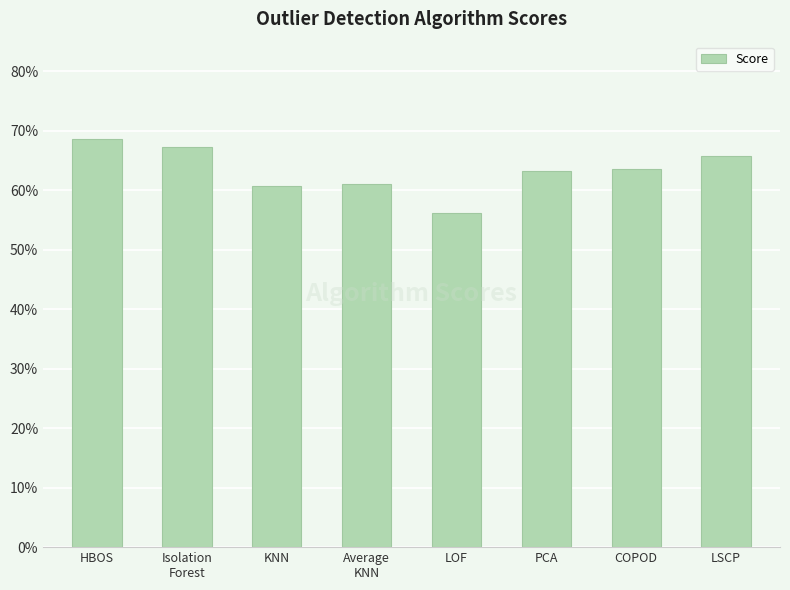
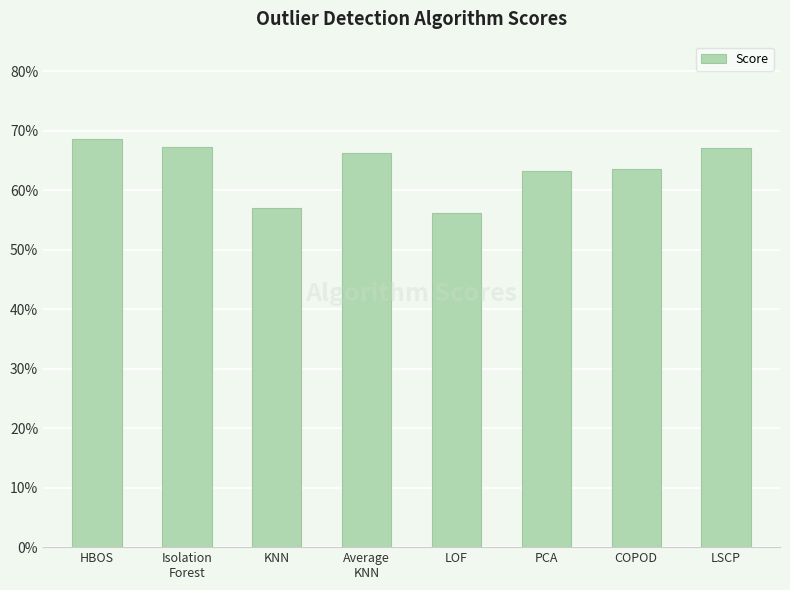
KNN: 61% -> 57%
Average KNN: 61% -> 66%
LSCP: 66% -> 67%
